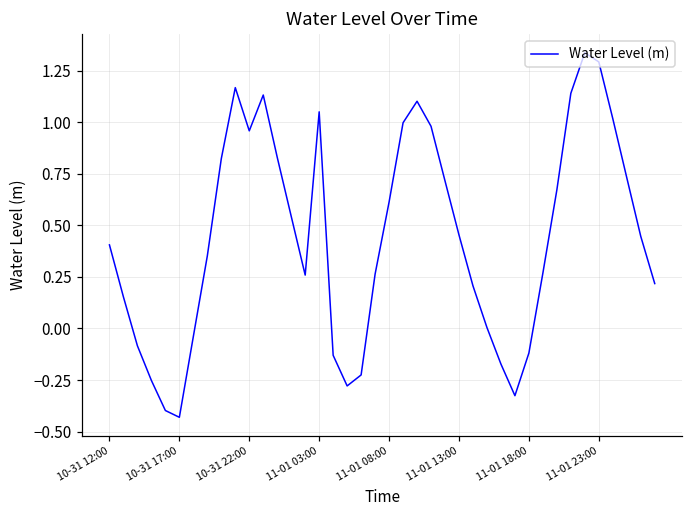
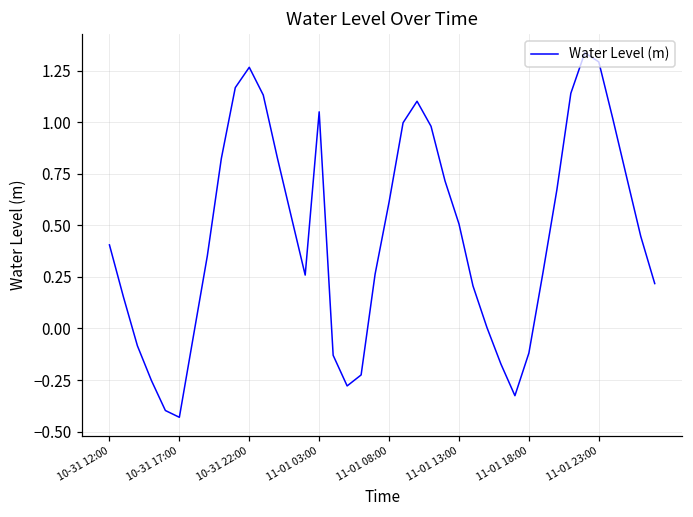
10-31 22:00: 0.96 -> 1.27
11-01 13:00: 0.45 -> 0.51
